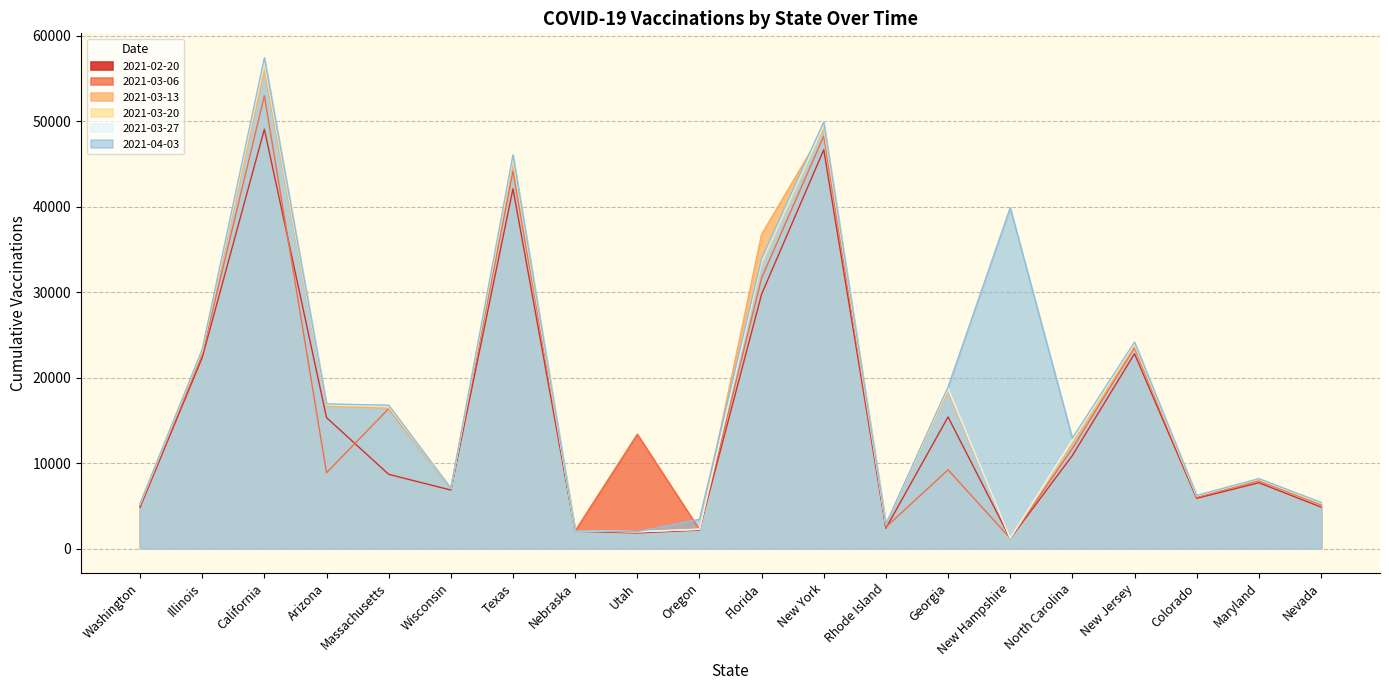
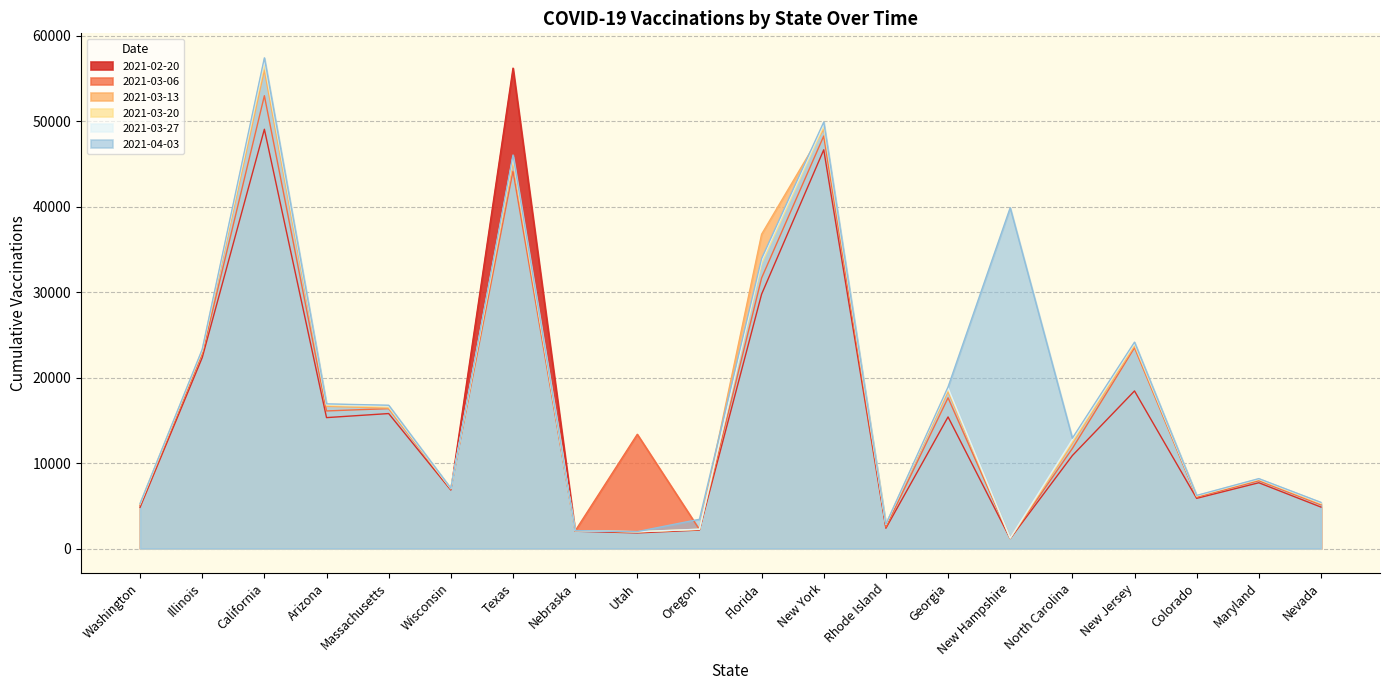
2021-03-06, Arizona: 9000 -> 16000
2021-02-20, Massachusetts: 9000 -> 16000
2021-02-20, Texas: 42000 -> 56000
2021-03-06, Georgia: 9000 -> 18000
2021-02-20, New Jersey: 23000 -> 18000
